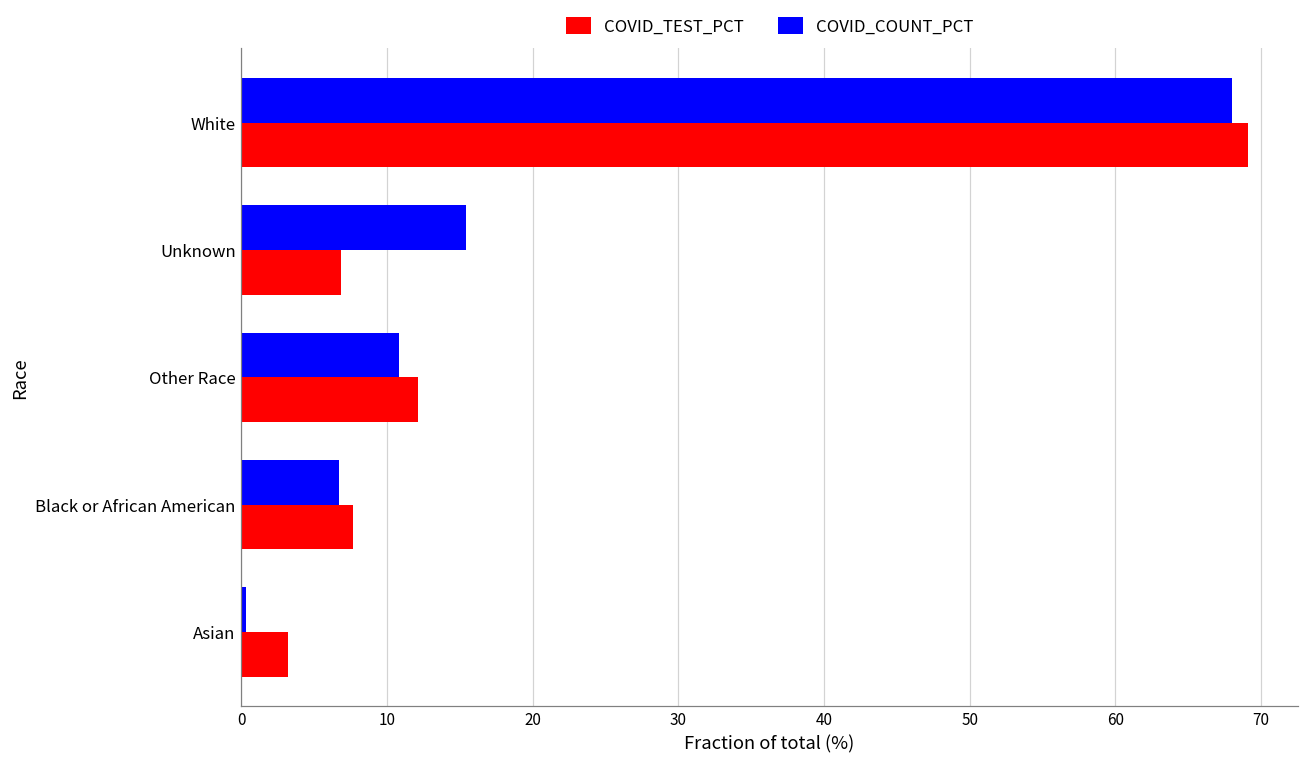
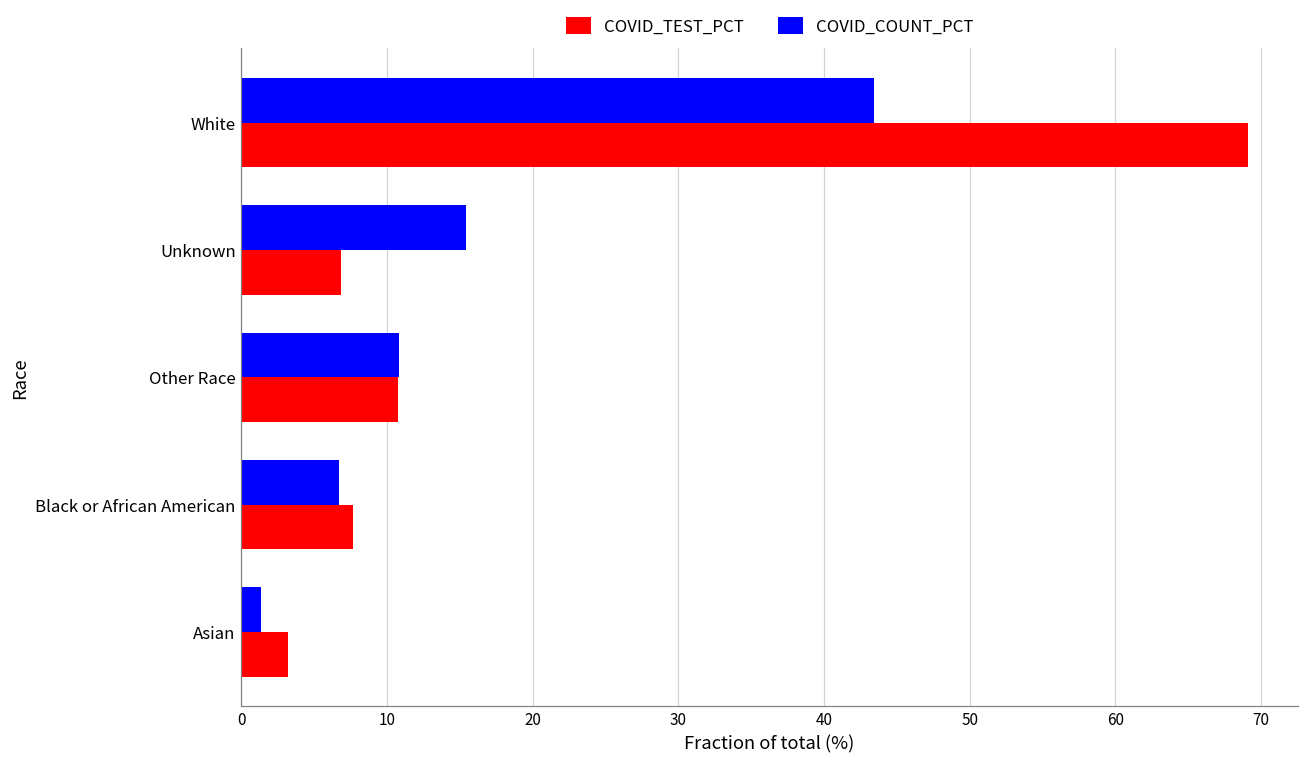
COVID_COUNT_PCT, White: 68.0 -> 43.4
COVID_TEST_PCT, Other Race: 12.2 -> 10.7
COVID_COUNT_PCT, Asian: 0.3 -> 1.4
